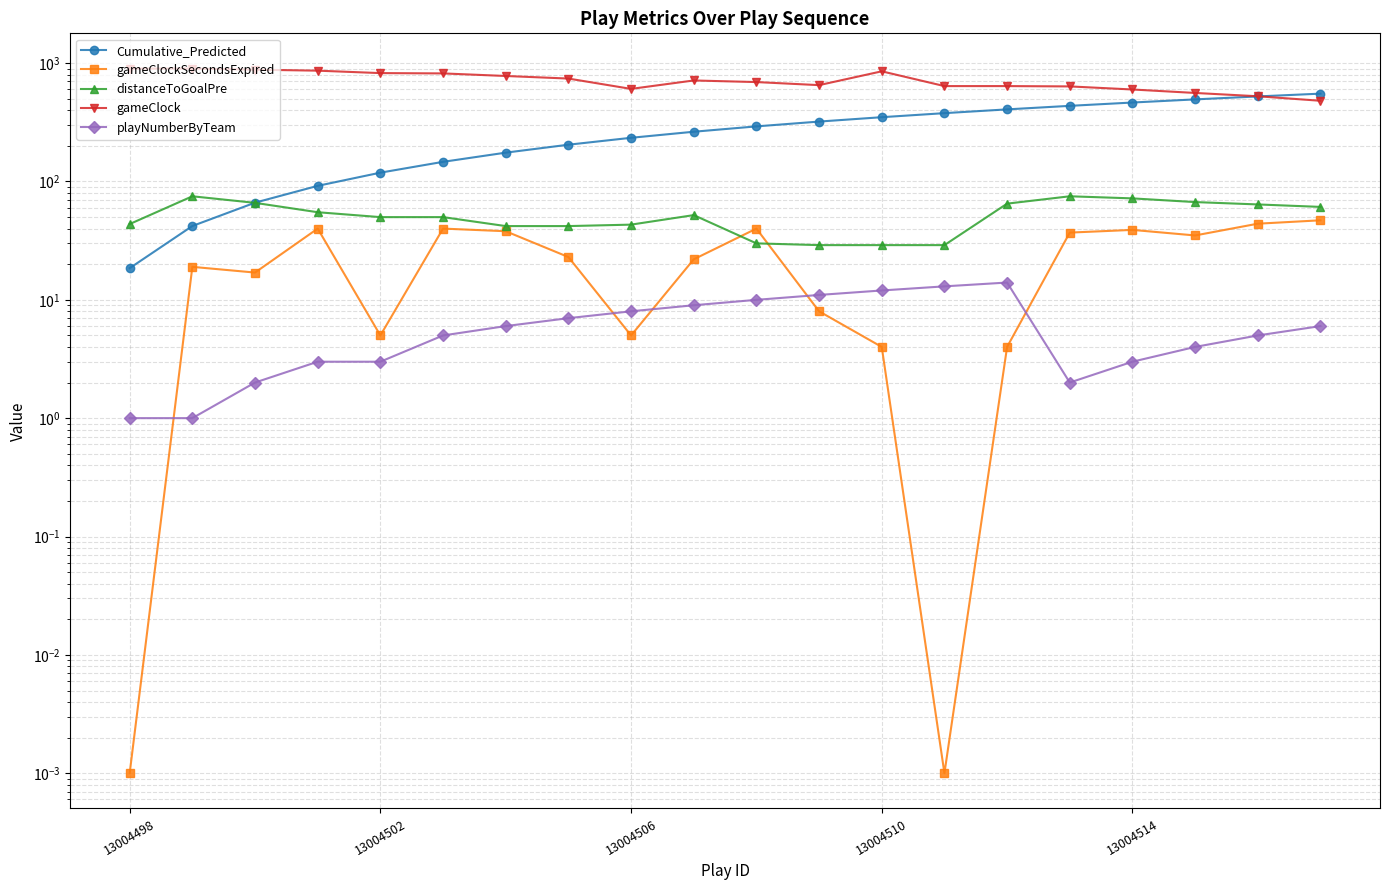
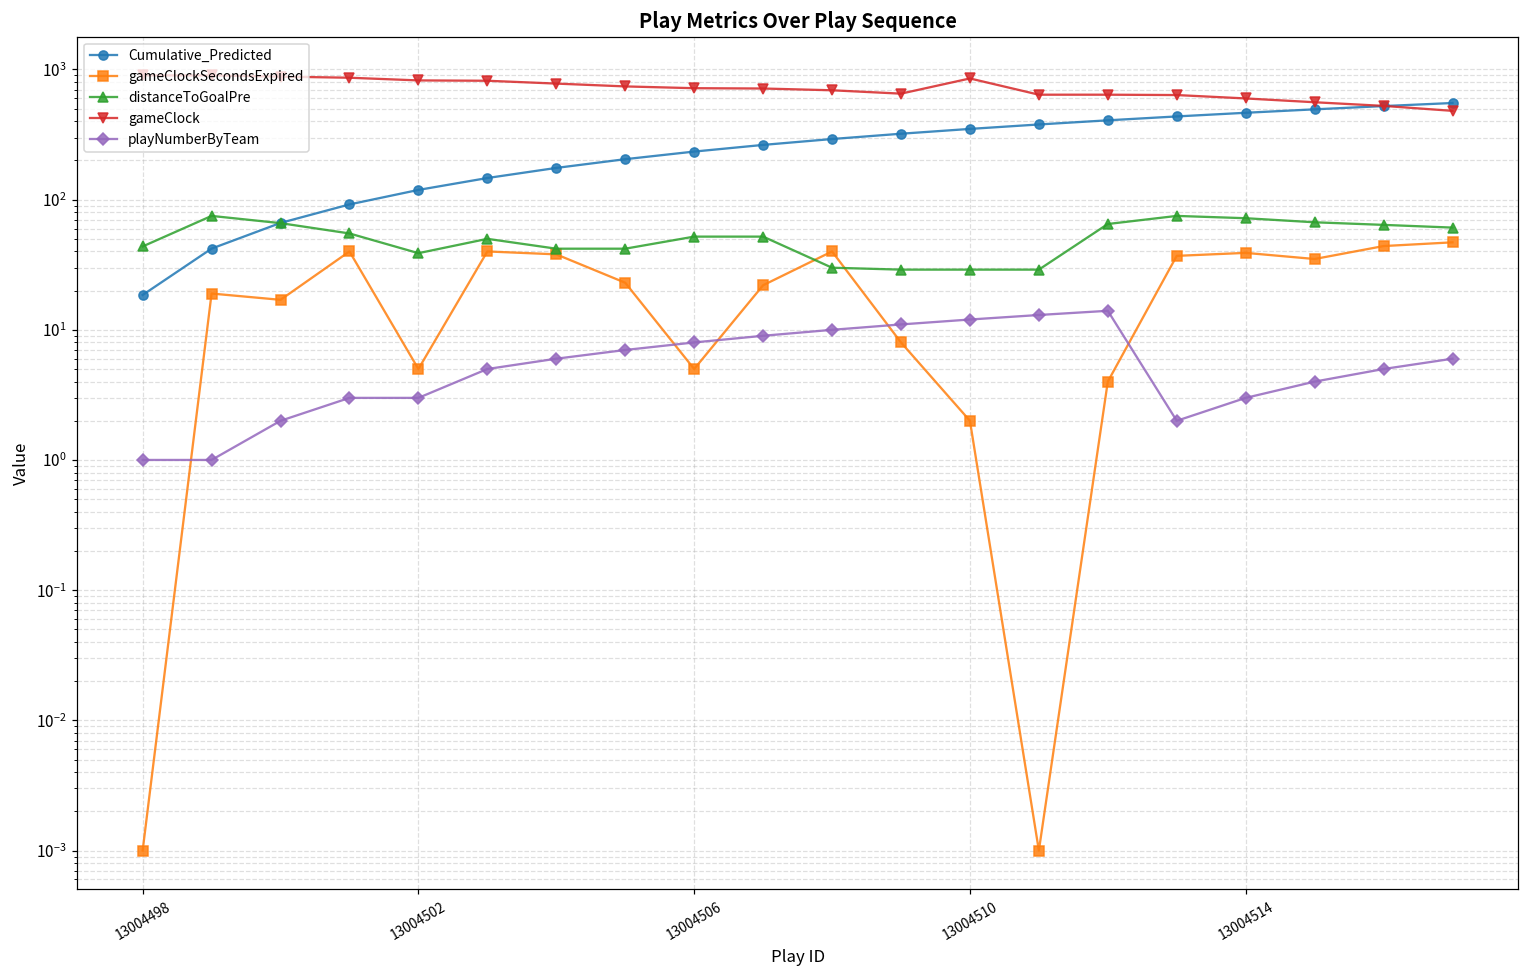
distanceToGoalPre, 13004502: 50 -> 39
distanceToGoalPre, 13004506: 43 -> 50
gameClock, 13004506: 600 -> 700
gameClockSecondsExpired, 13004510: 4.0 -> 2.0
